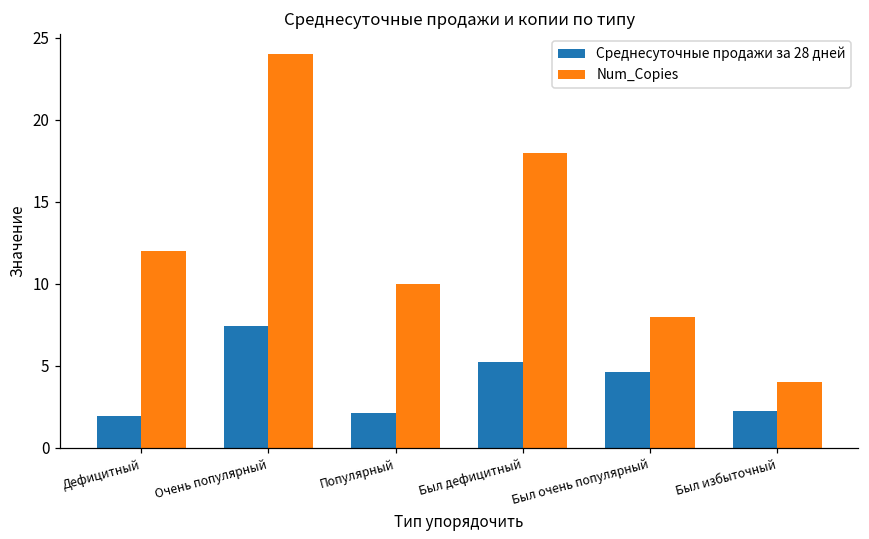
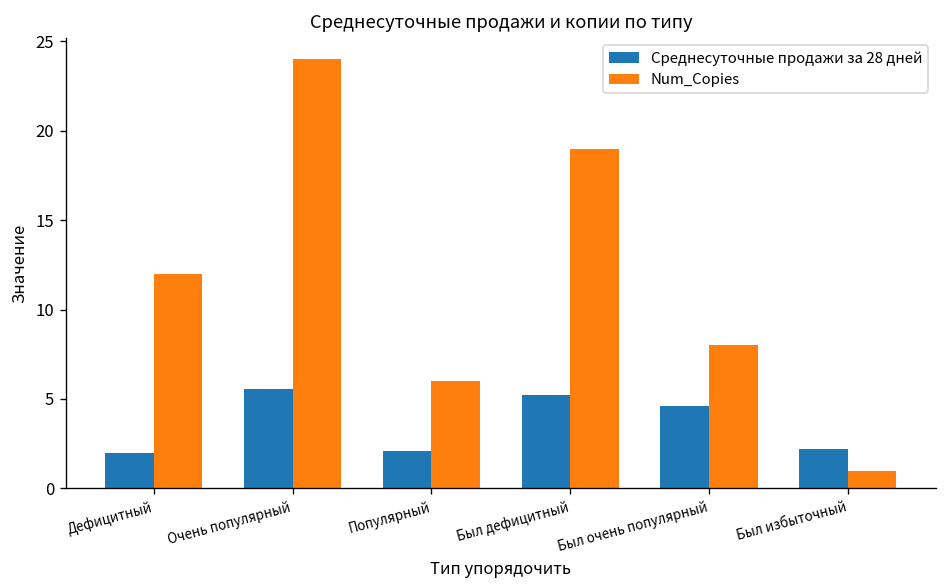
Среднесуточные продажи за 28 дней, Очень популярный: 7.4 -> 5.6
Num_Copies, Популярный: 10 -> 6
Num_Copies, Был дефицитный: 18 -> 19
Num_Copies, Был избыточный: 4 -> 1
